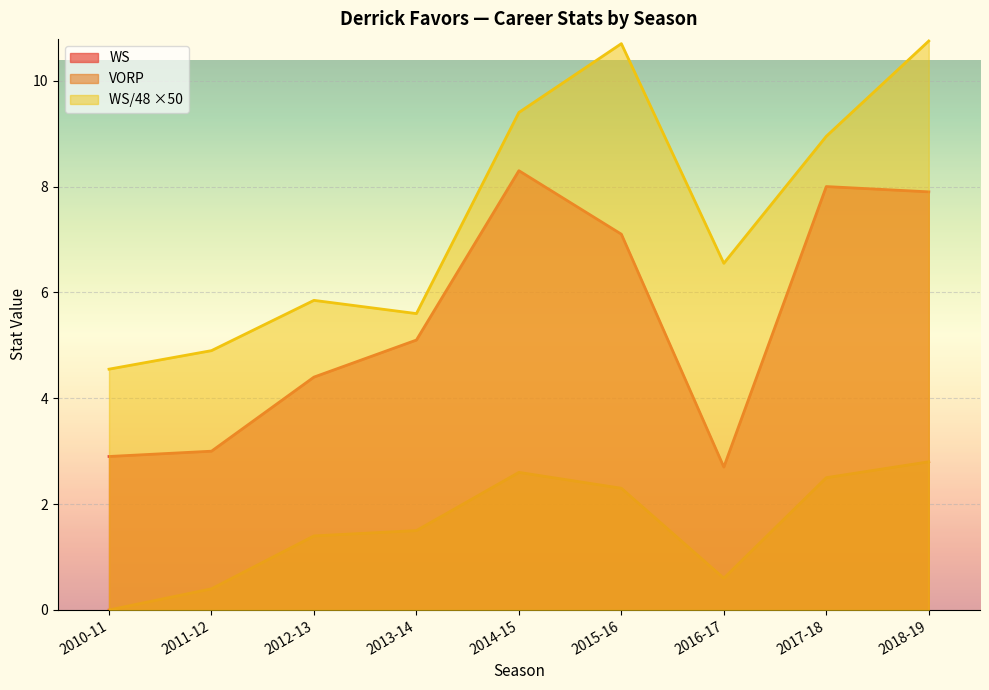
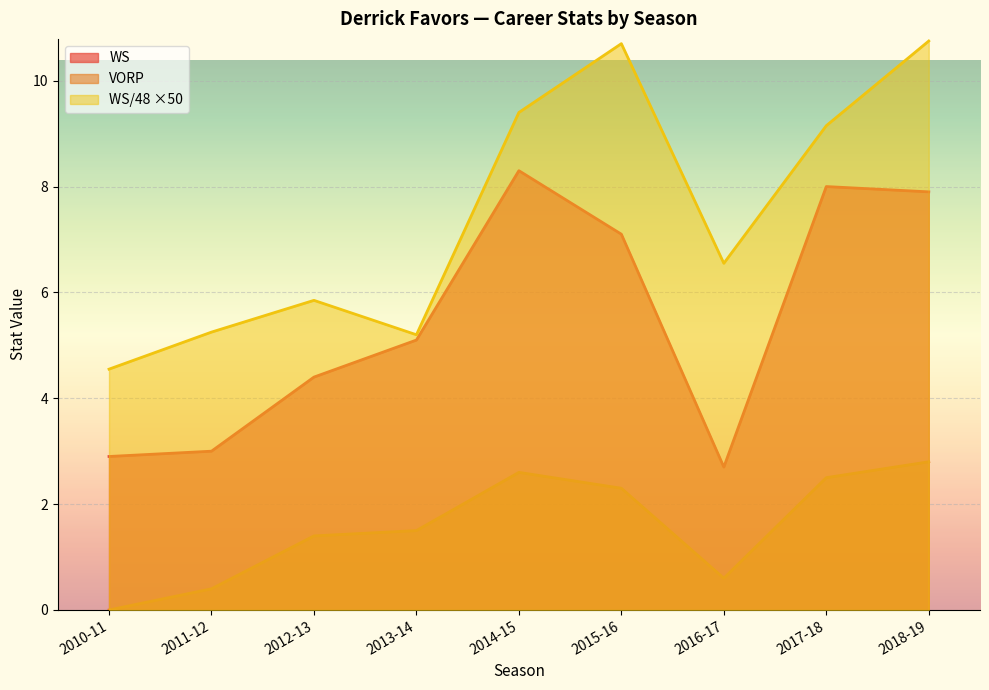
WS/48 ×50, 2011-12: 4.9 -> 5.3
WS/48 ×50, 2013-14: 5.6 -> 5.2
WS/48 ×50, 2017-18: 9.0 -> 9.2
